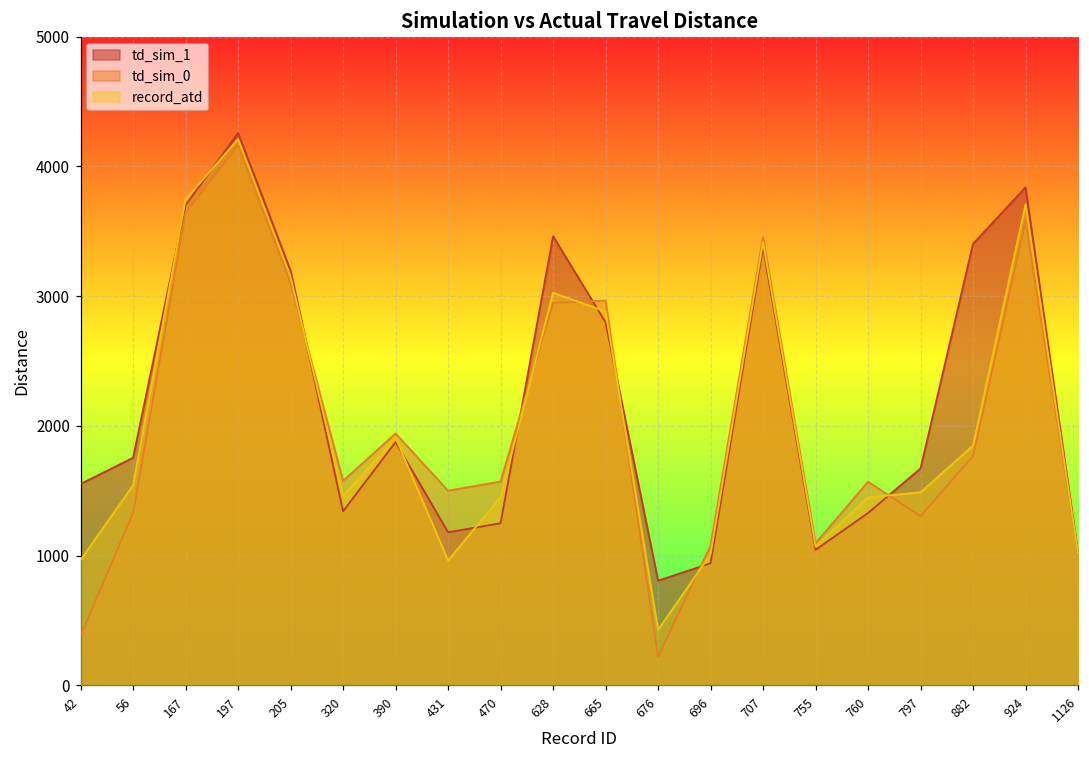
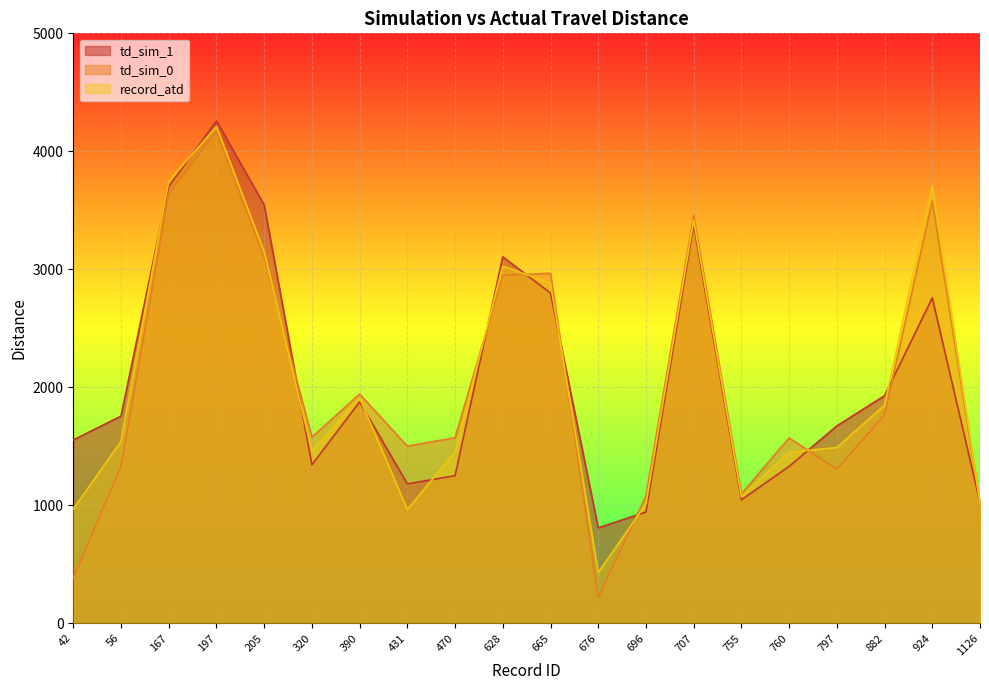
td_sim_1, 205: 3200 -> 3550
td_sim_1, 628: 3460 -> 3110
td_sim_1, 882: 3400 -> 1930
td_sim_1, 924: 3840 -> 2760
